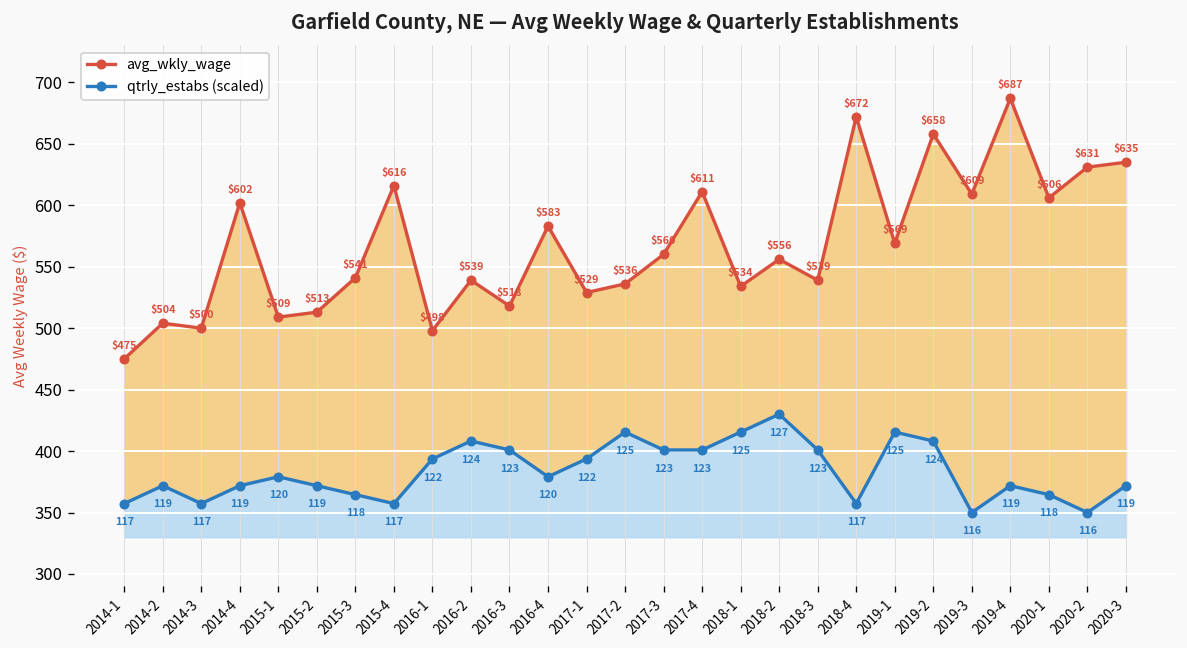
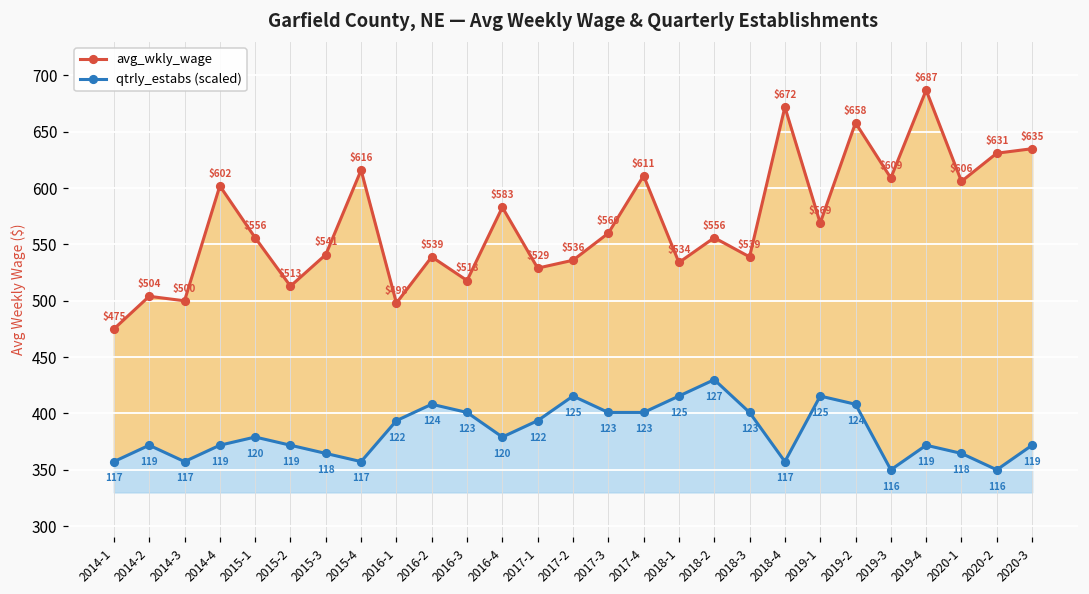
avg_wkly_wage, 2015-1: $509 -> $556
